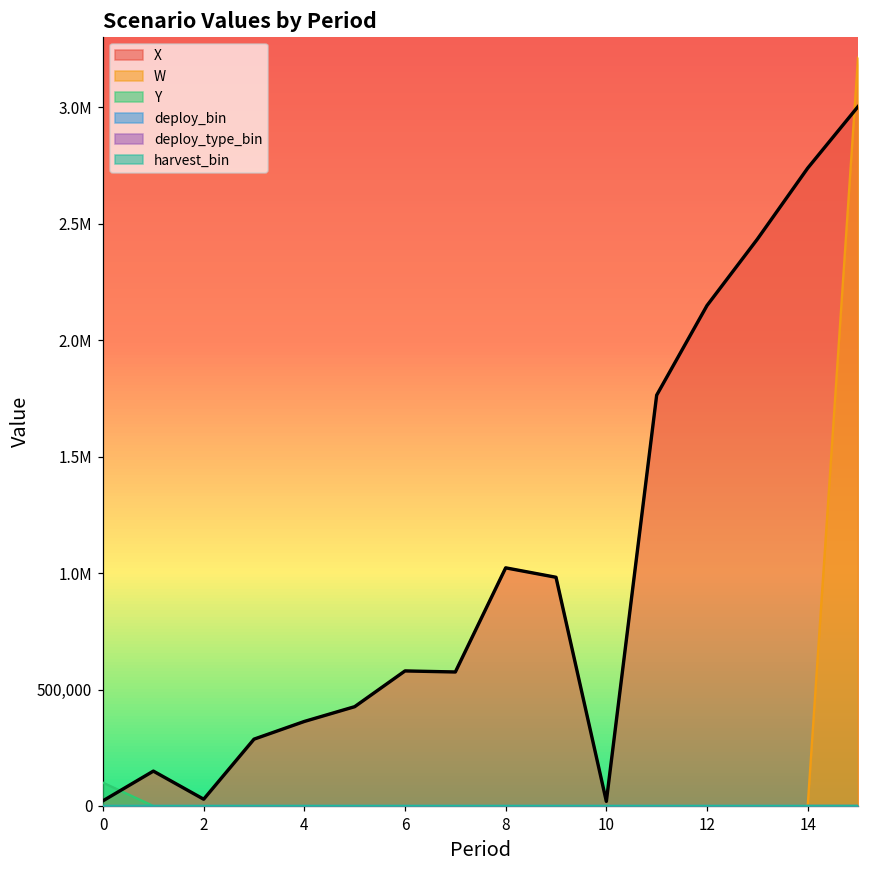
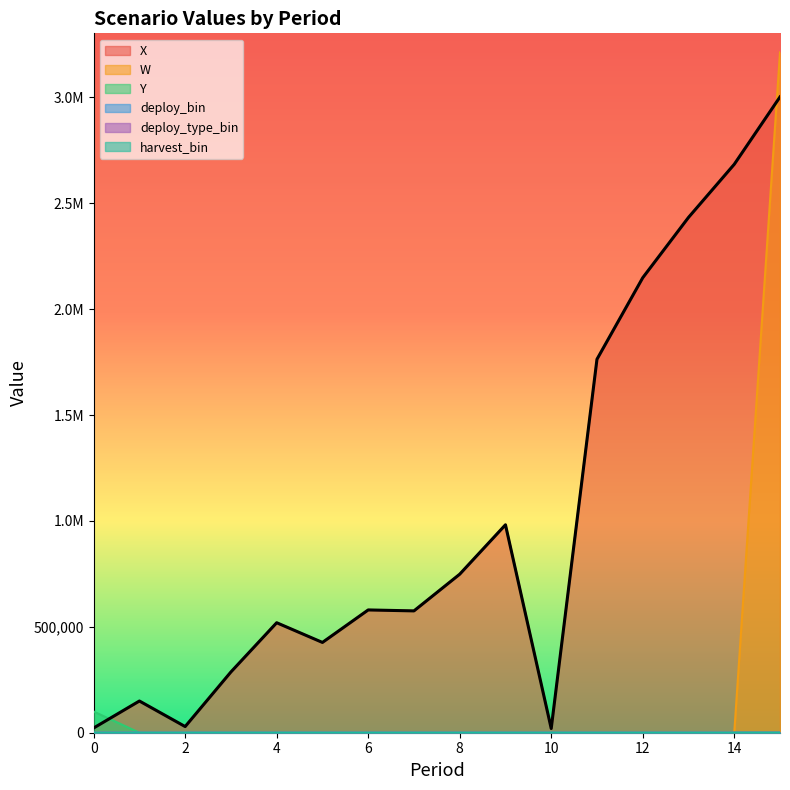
X, 4: 360,000 -> 520,000
X, 8: 1,020,000 -> 750,000
X, 14: 2,740,000 -> 2,680,000
